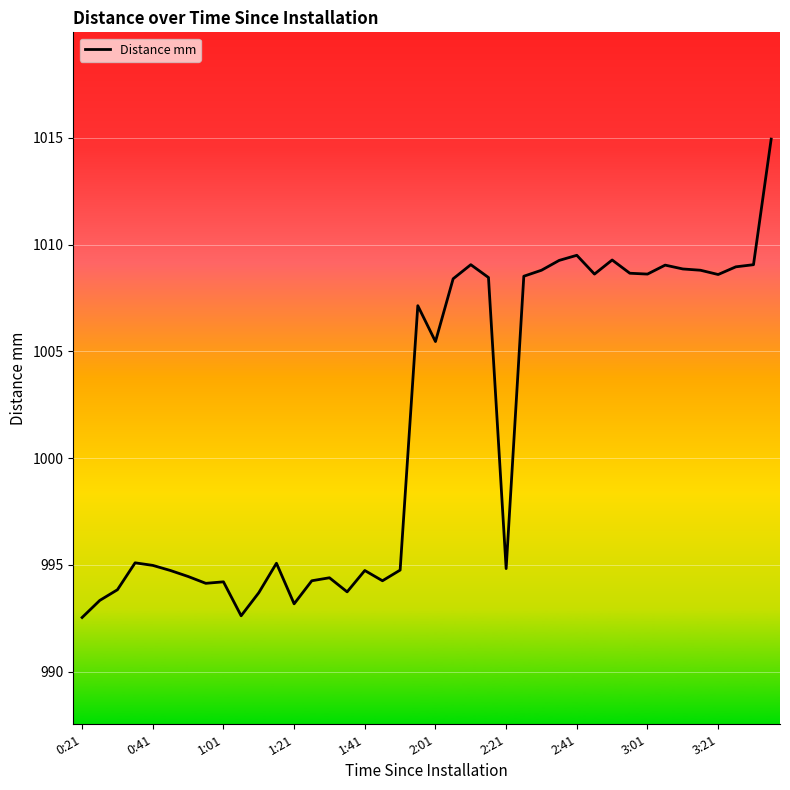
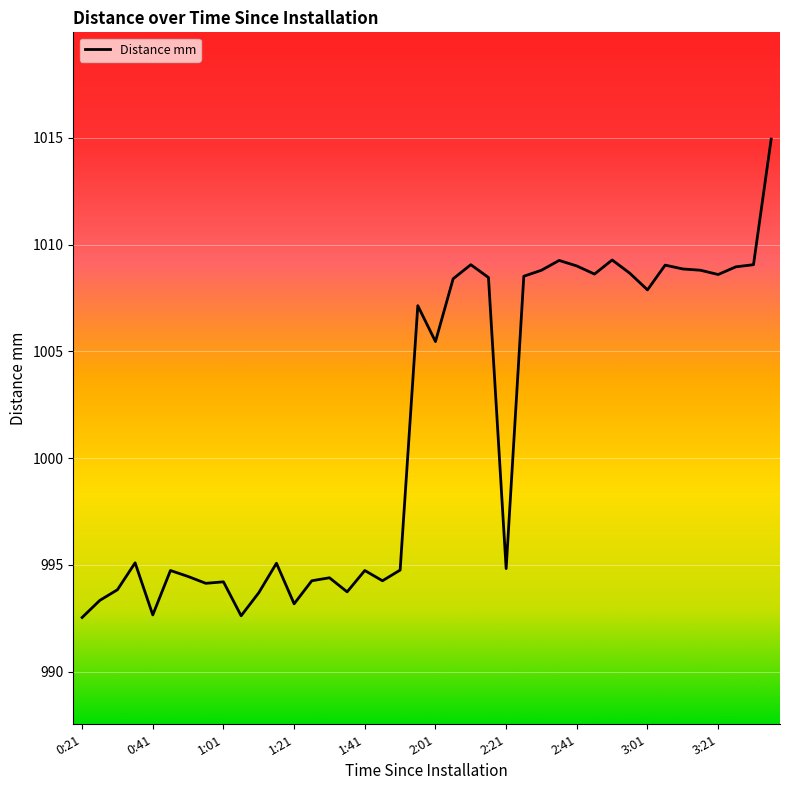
0:41: 995.0 -> 992.7
2:41: 1009.5 -> 1009.0
3:01: 1008.6 -> 1007.9
